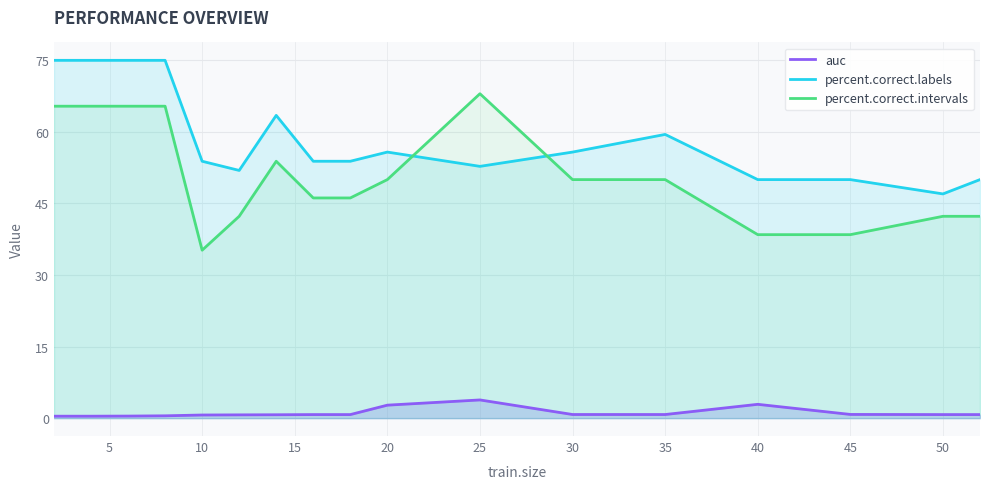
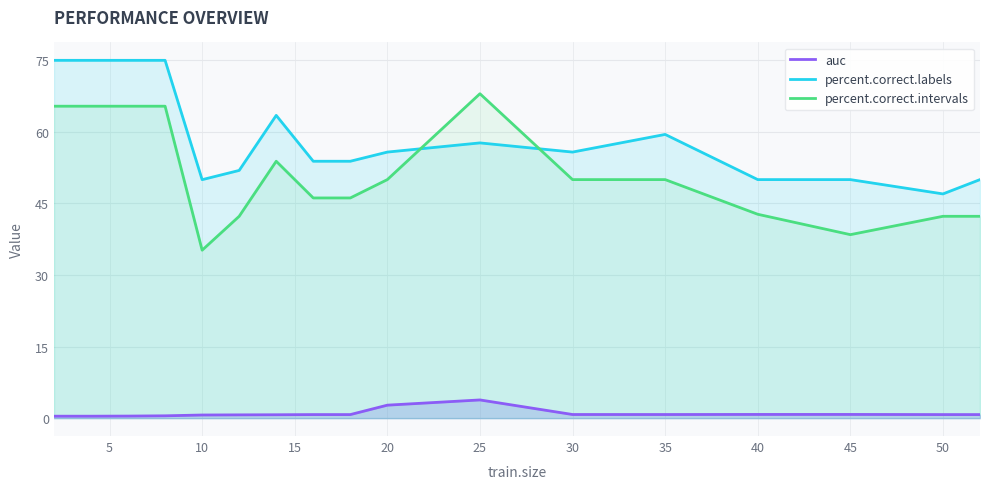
percent.correct.labels, 10: 54 -> 50
percent.correct.labels, 25: 53 -> 58
auc, 40: 3 -> 1
percent.correct.intervals, 40: 38 -> 43
